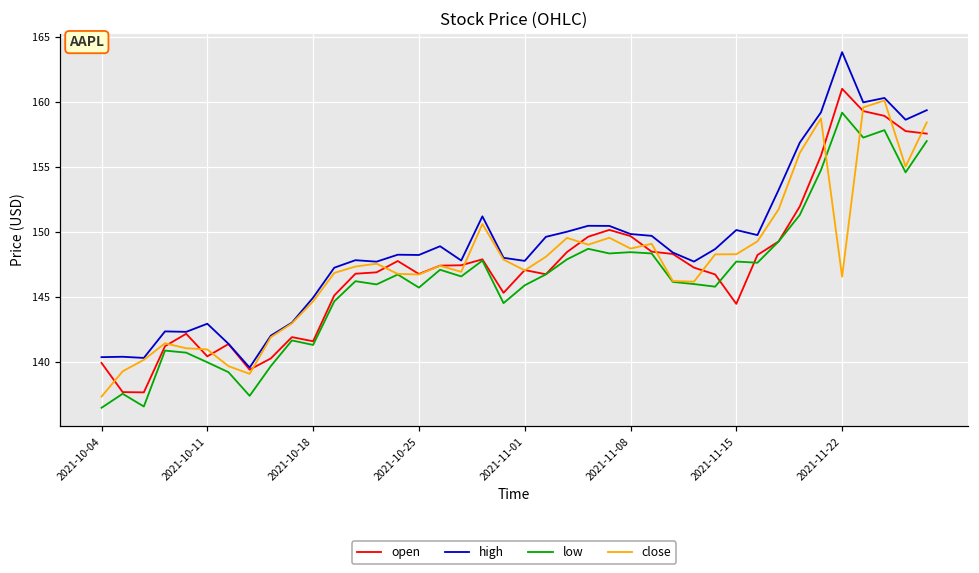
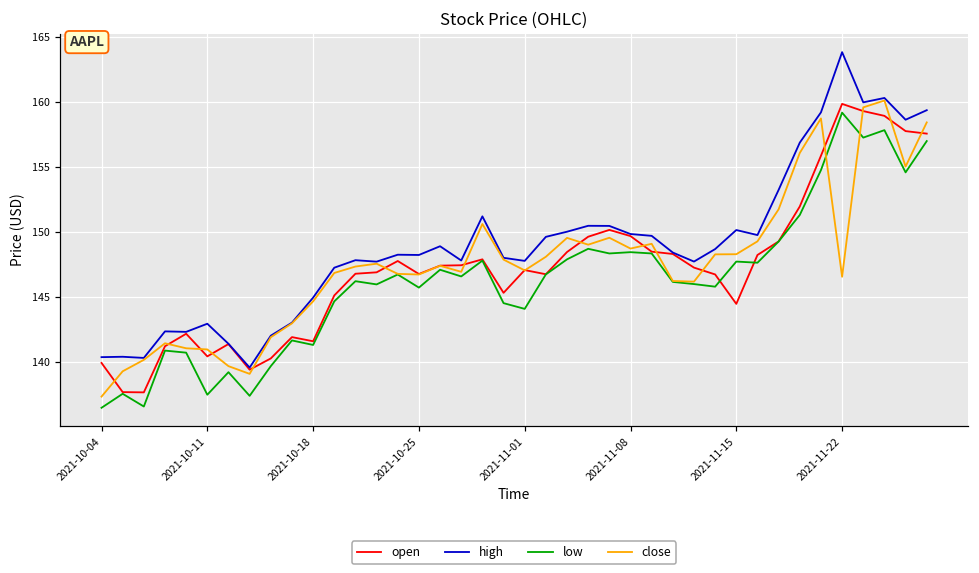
low, 2021-10-11: 140.0 -> 137.5
low, 2021-11-01: 145.9 -> 144.1
open, 2021-11-22: 161.0 -> 159.9
